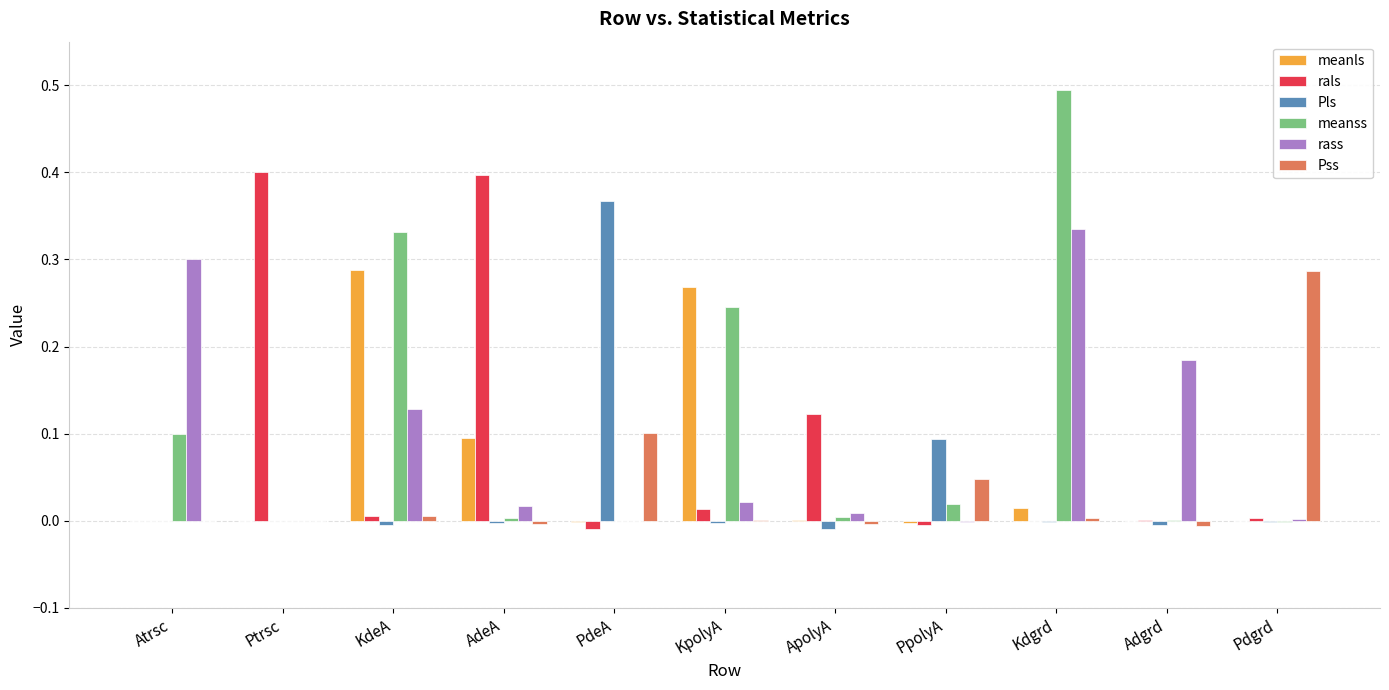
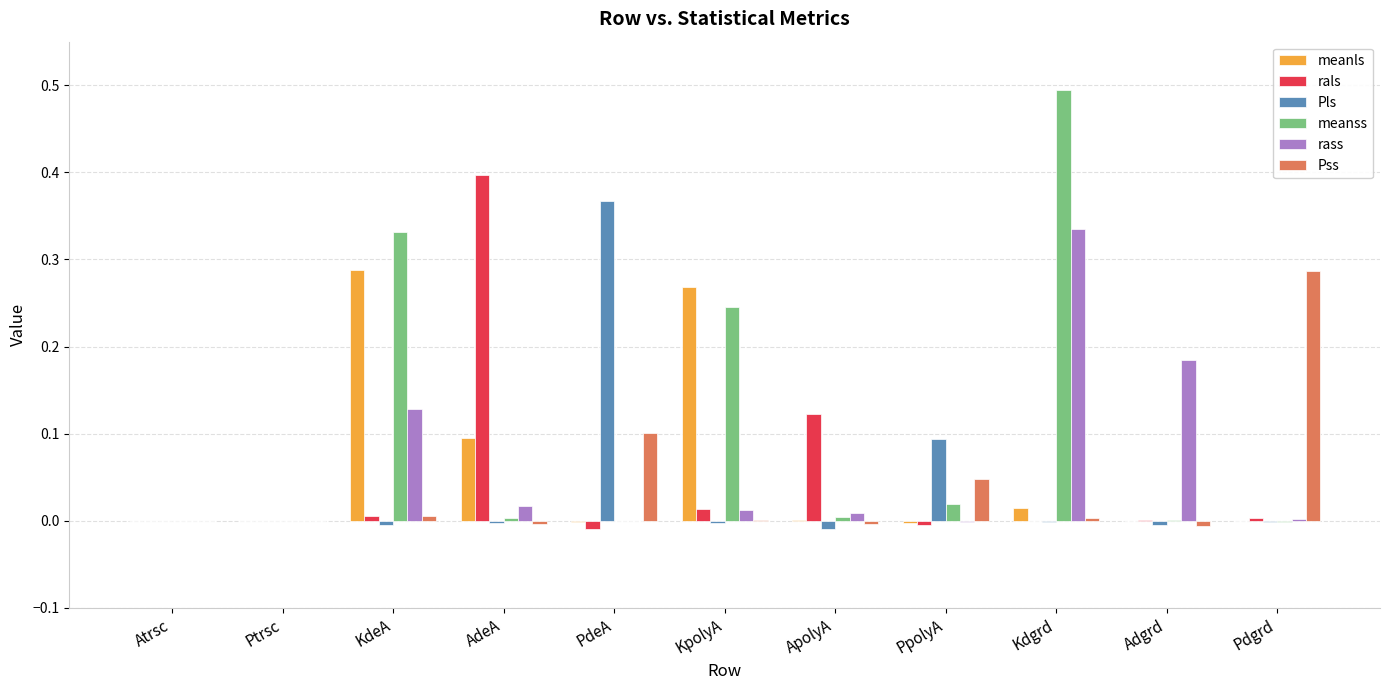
meanss, Atrsc: 0.1 -> 0.0
rass, Atrsc: 0.3 -> 0.0
rals, Ptrsc: 0.4 -> 0.0
rass, KpolyA: 0.02 -> 0.01
